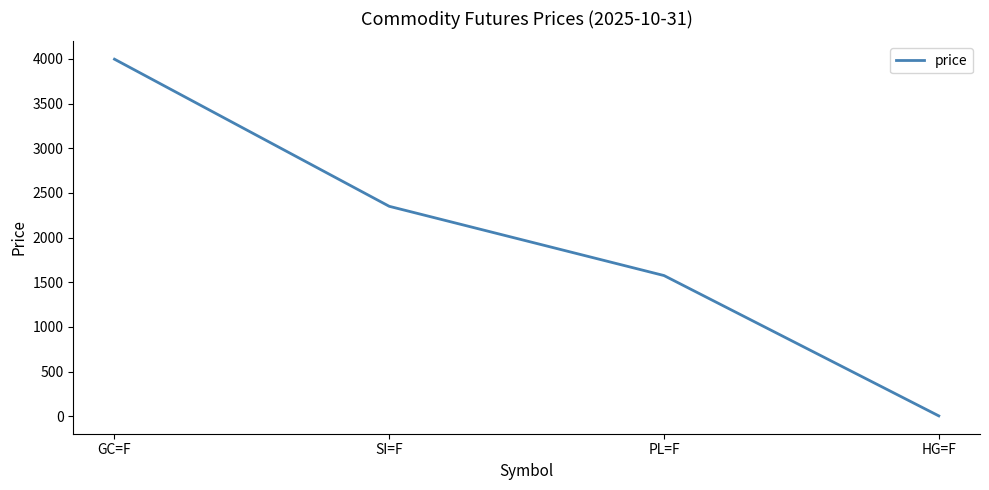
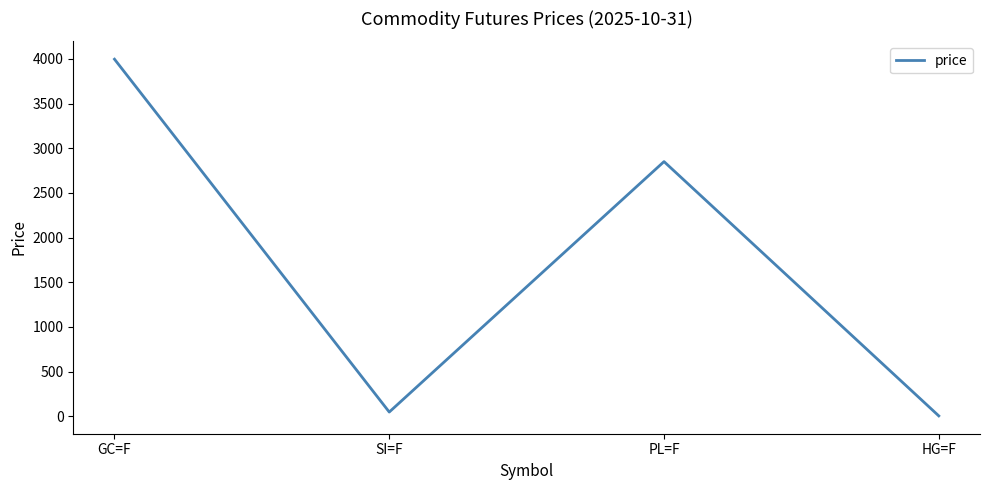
SI=F: 2400 -> 0
PL=F: 1600 -> 2900
